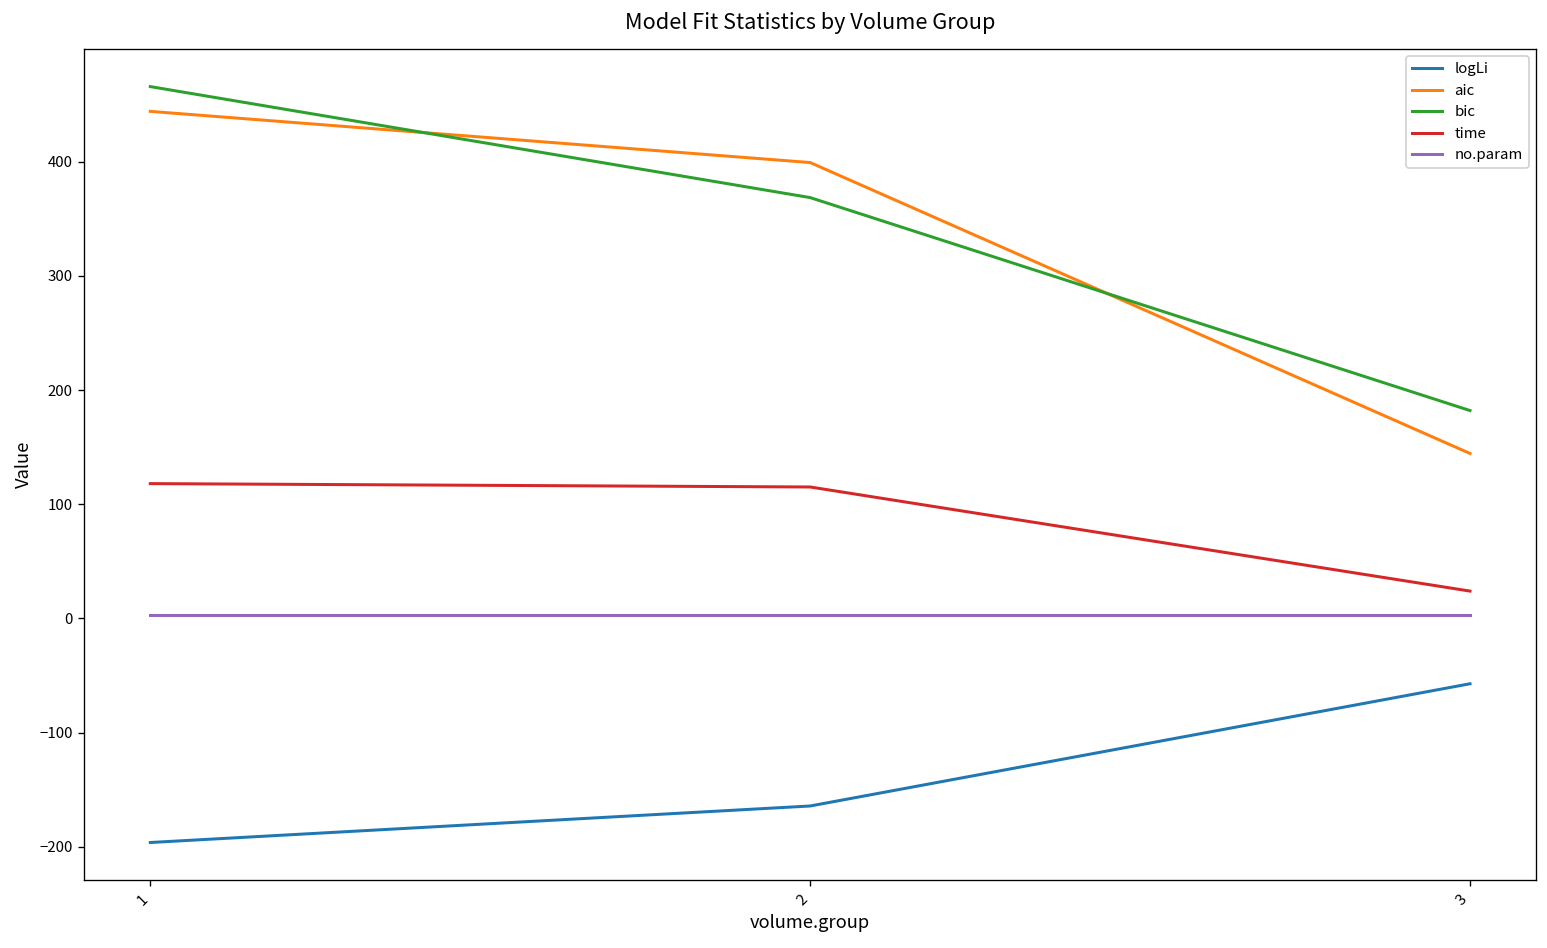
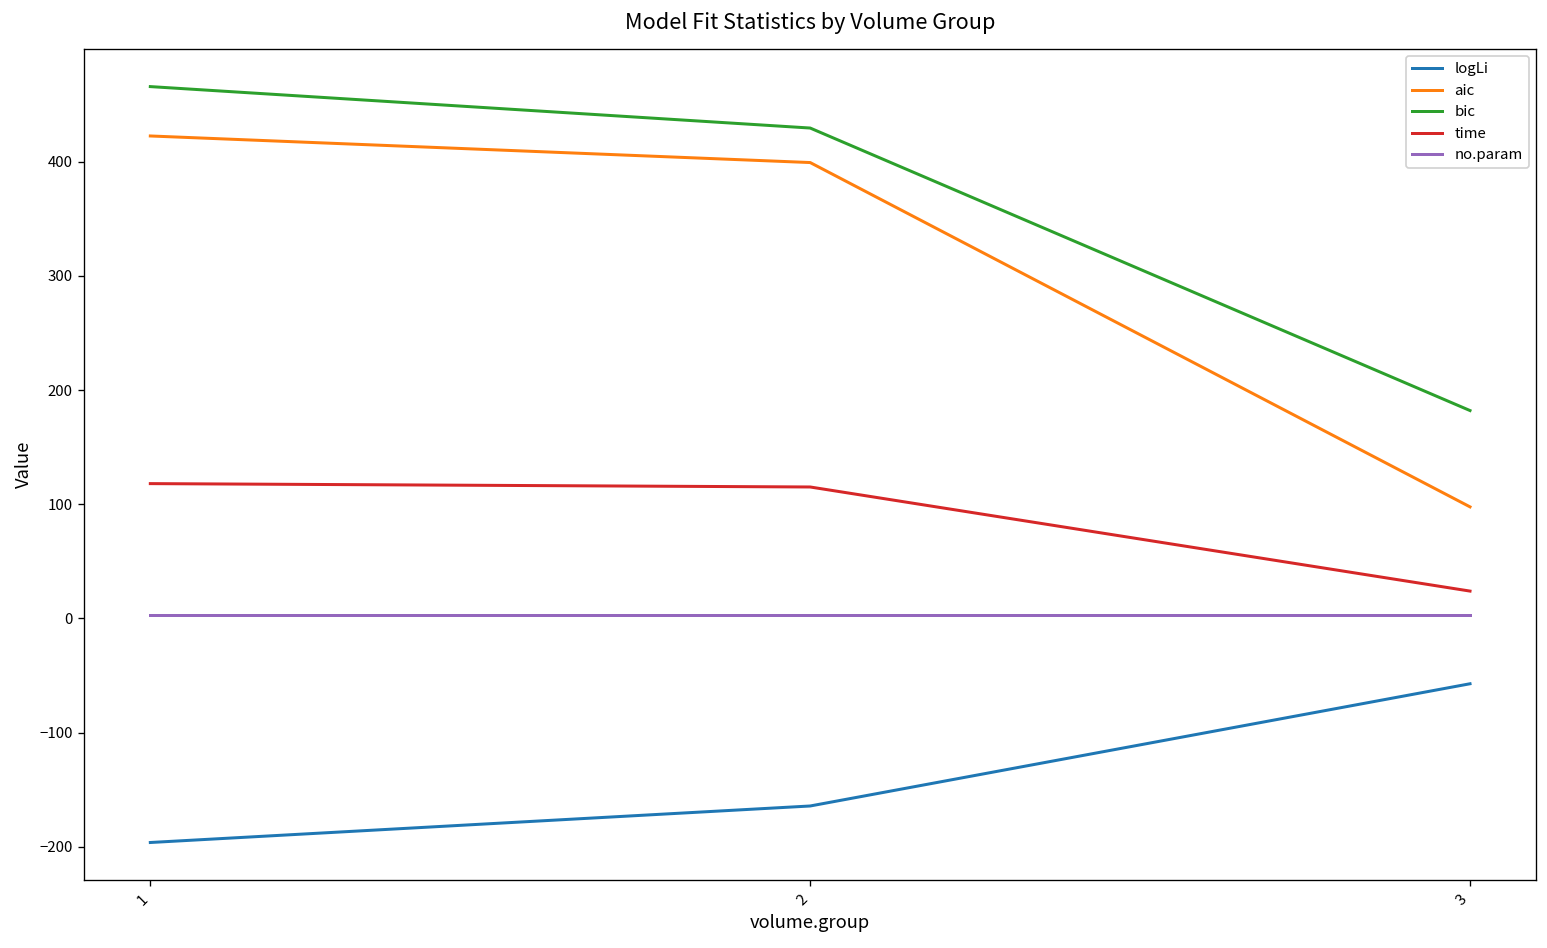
aic, 1: 440 -> 420
bic, 2: 370 -> 430
aic, 3: 140 -> 100
